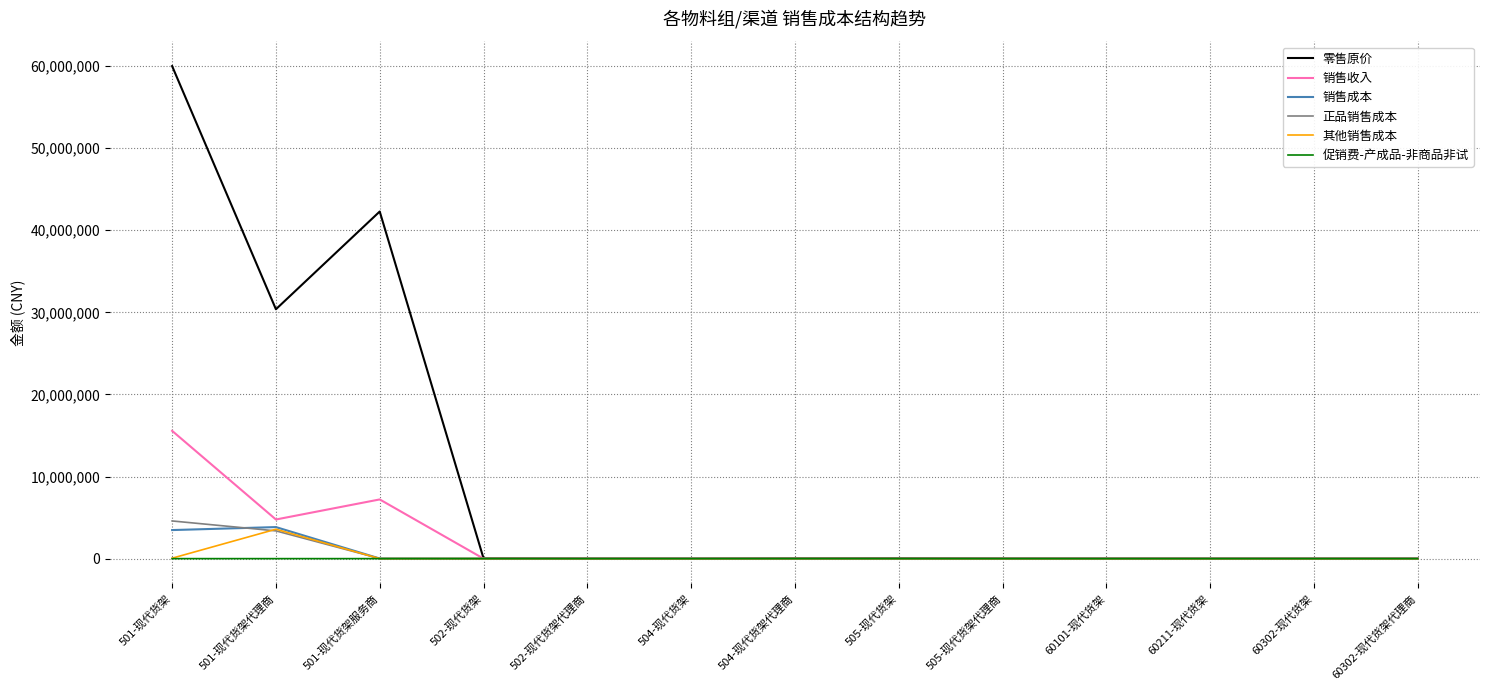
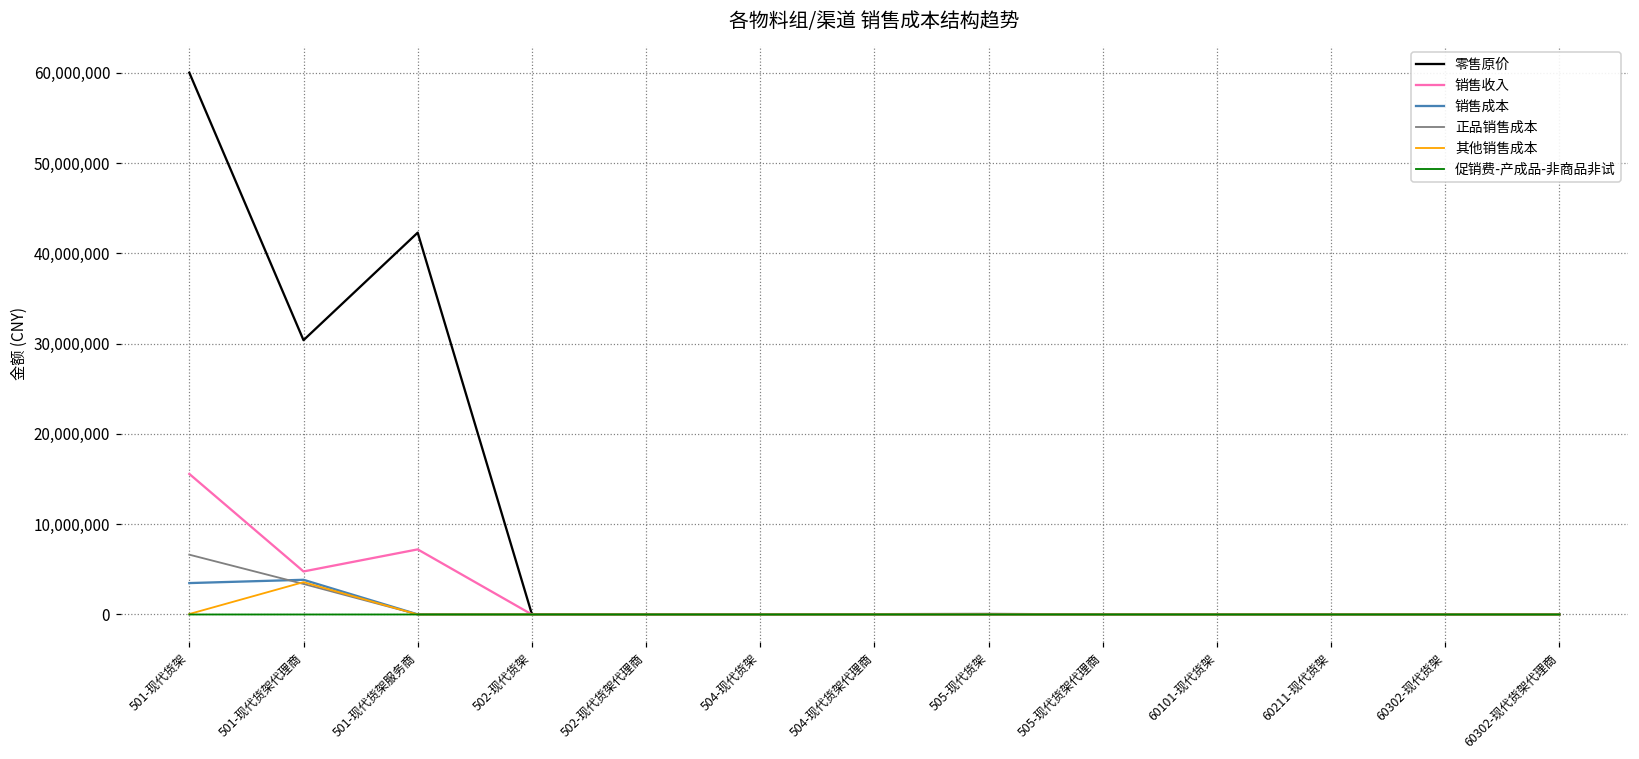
正品销售成本, 501-现代货架: 5,000,000 -> 7,000,000
